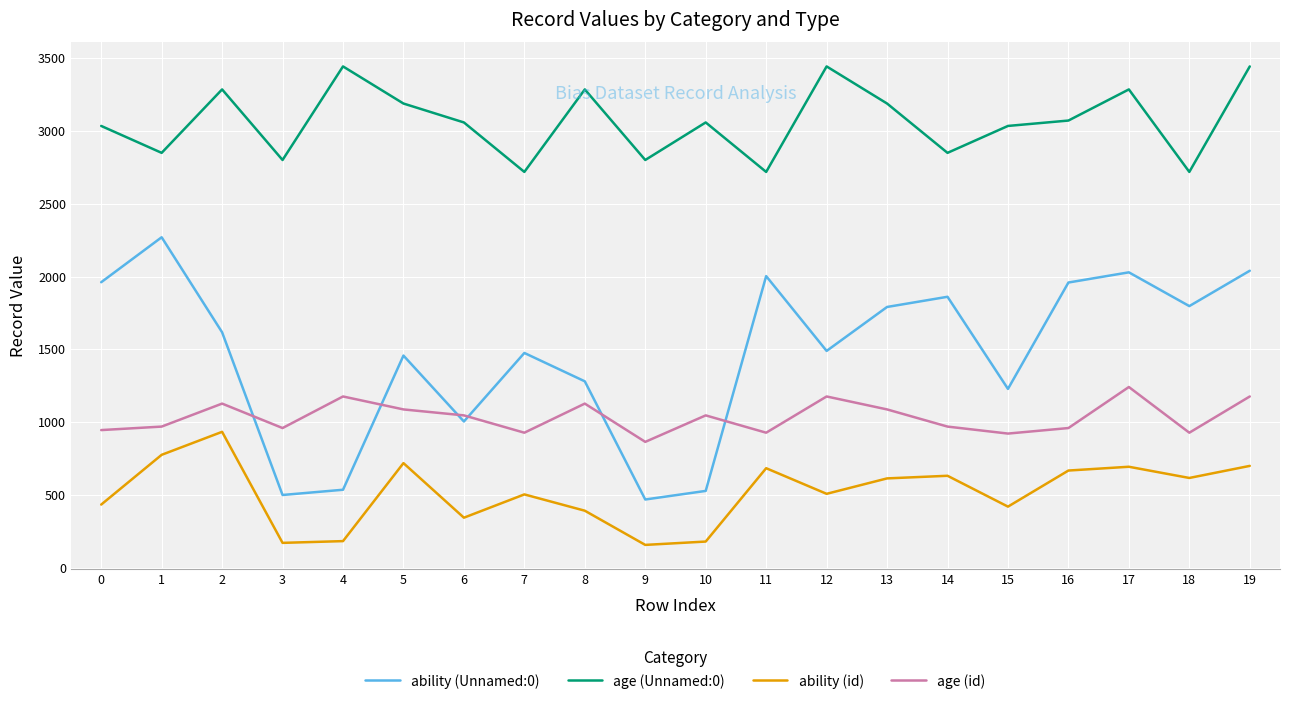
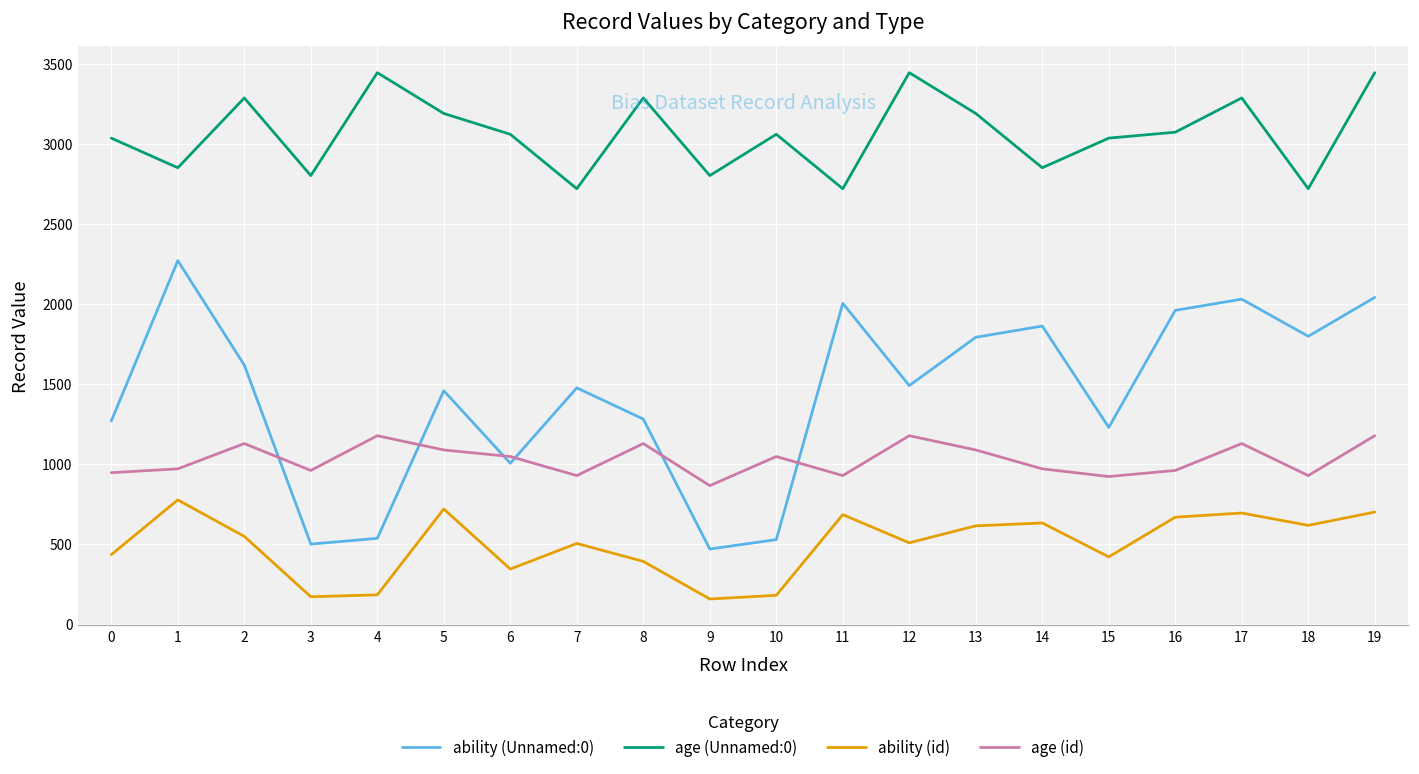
ability (Unnamed:0), 0: 1960 -> 1270
ability (id), 2: 930 -> 550
age (id), 17: 1240 -> 1130
